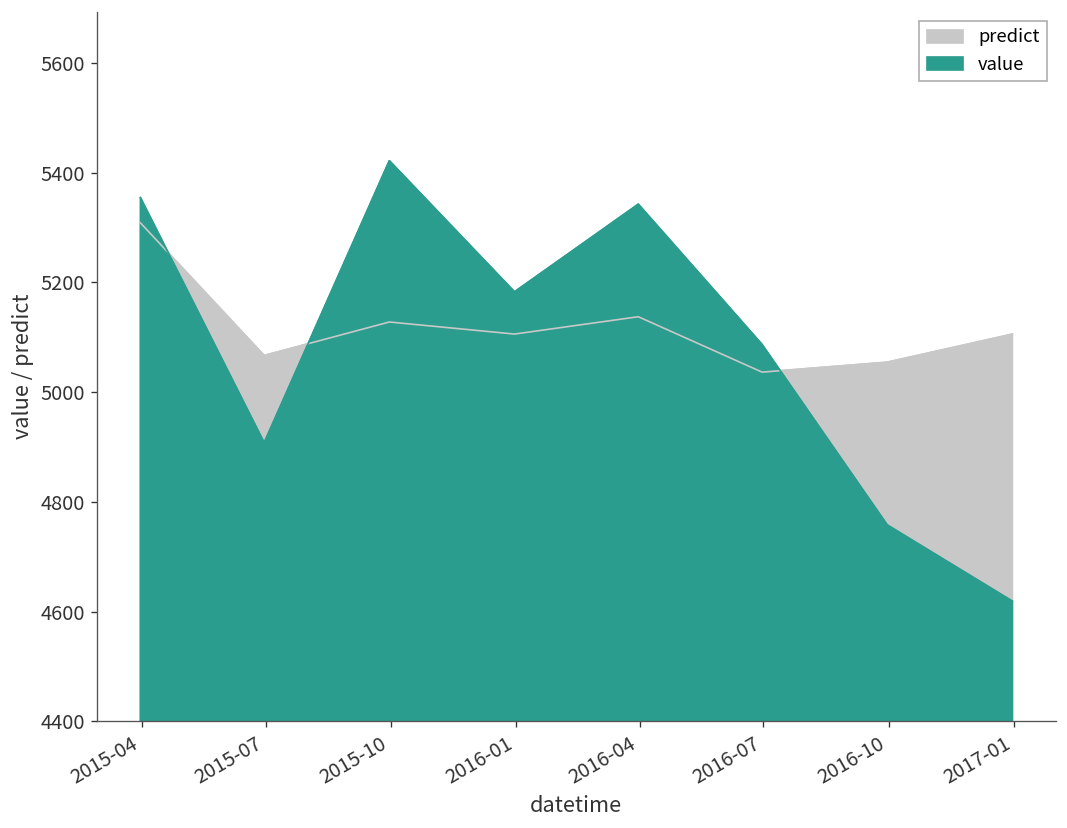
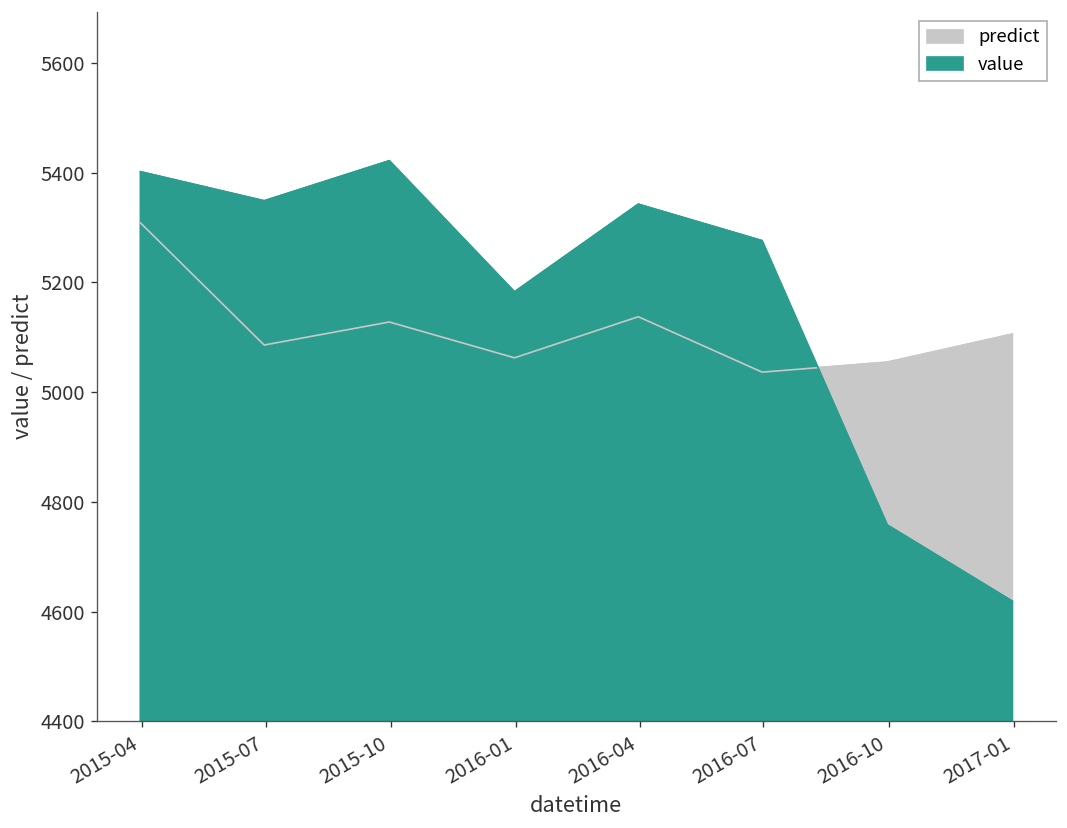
value, 2015-04: 5350 -> 5400
predict, 2015-07: 5070 -> 5090
value, 2015-07: 4910 -> 5350
predict, 2016-01: 5110 -> 5060
value, 2016-07: 5090 -> 5280
